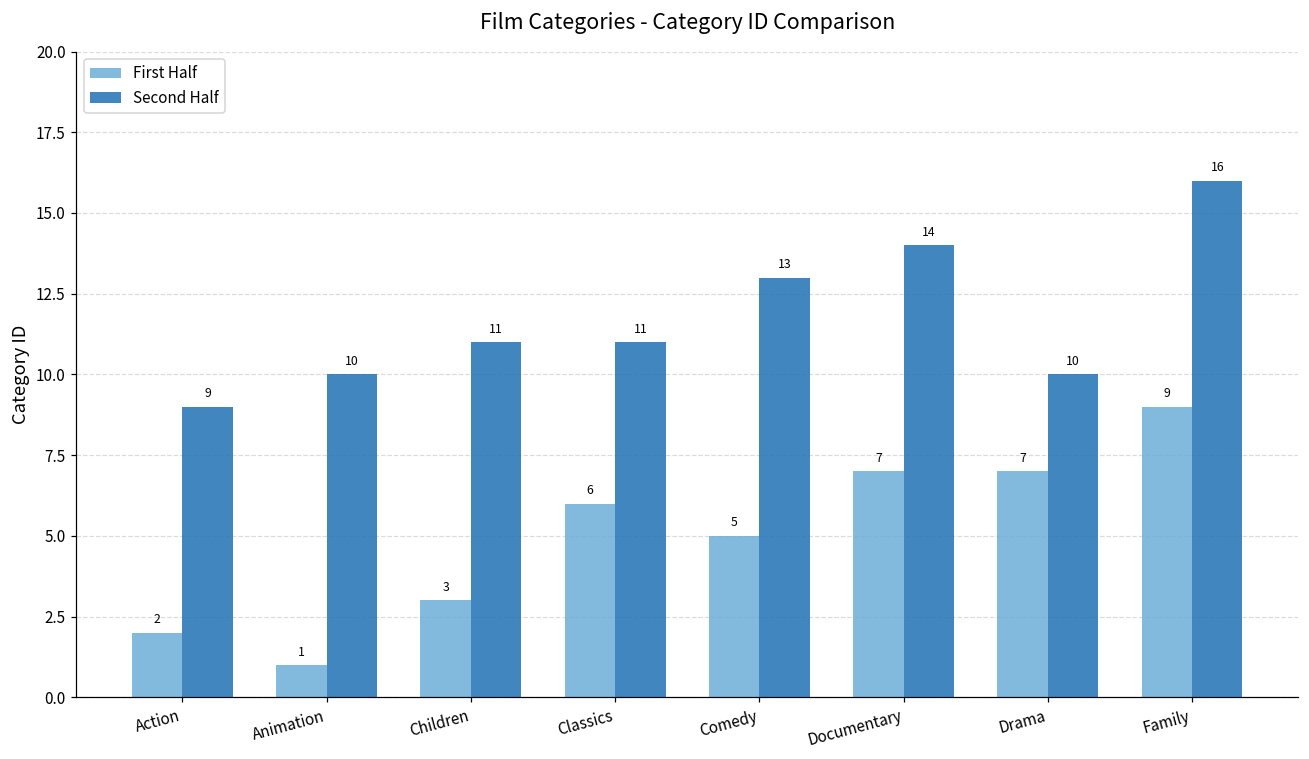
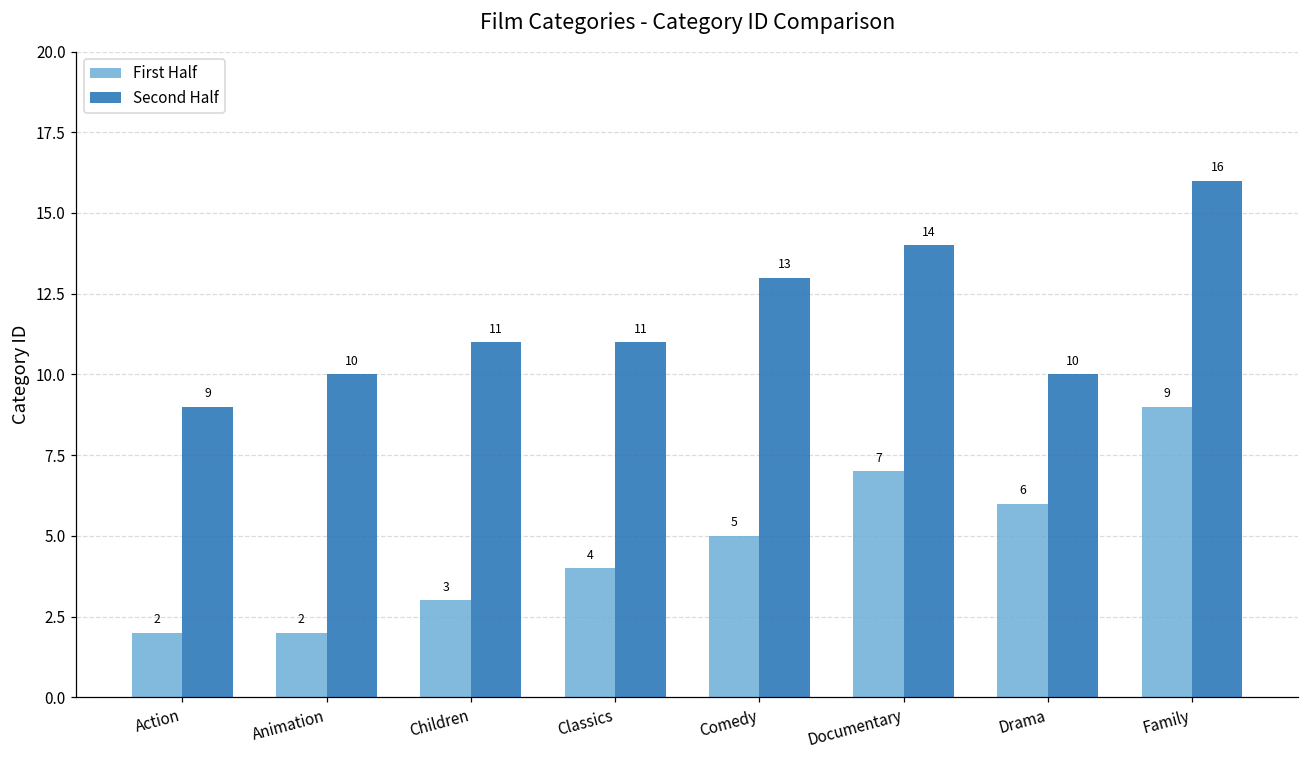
First Half, Animation: 1 -> 2
First Half, Classics: 6 -> 4
First Half, Drama: 7 -> 6
